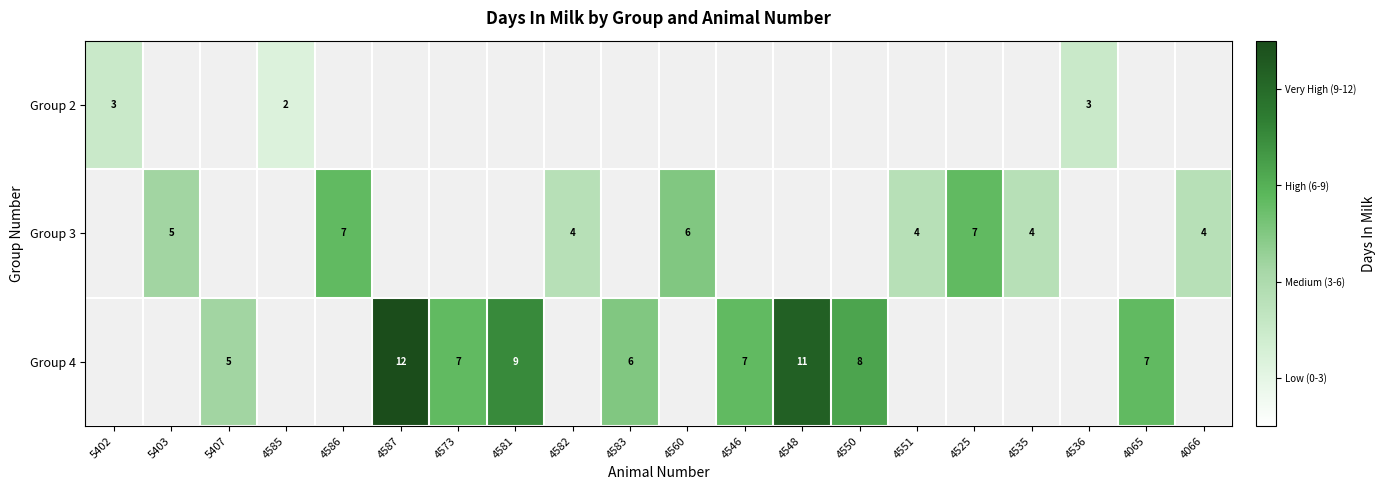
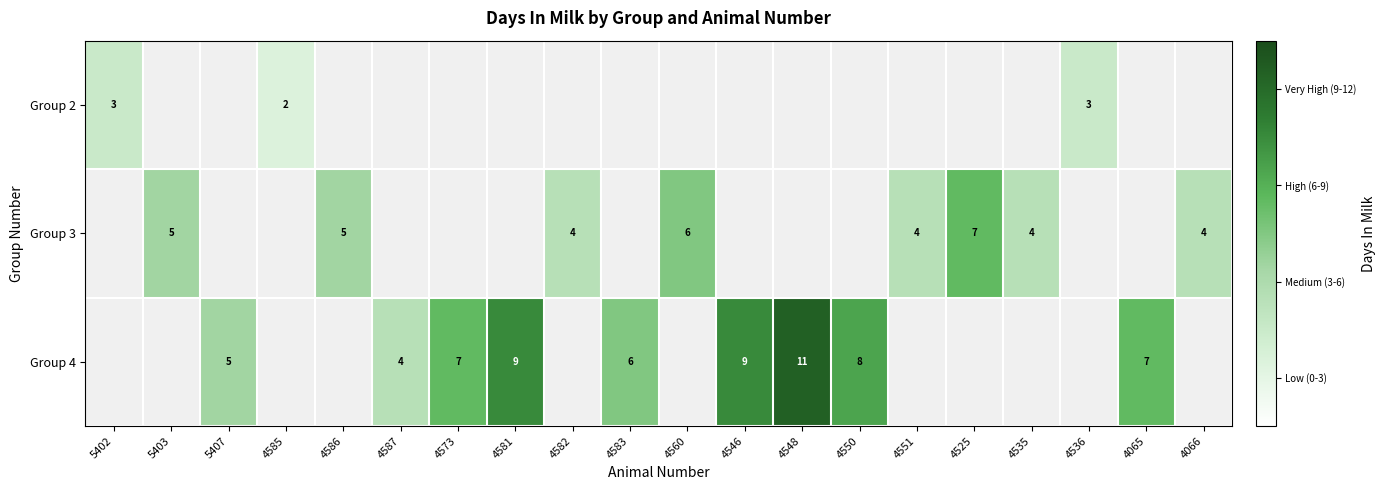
Group 3, 4586: 7 -> 5
Group 4, 4587: 12 -> 4
Group 4, 4546: 7 -> 9
